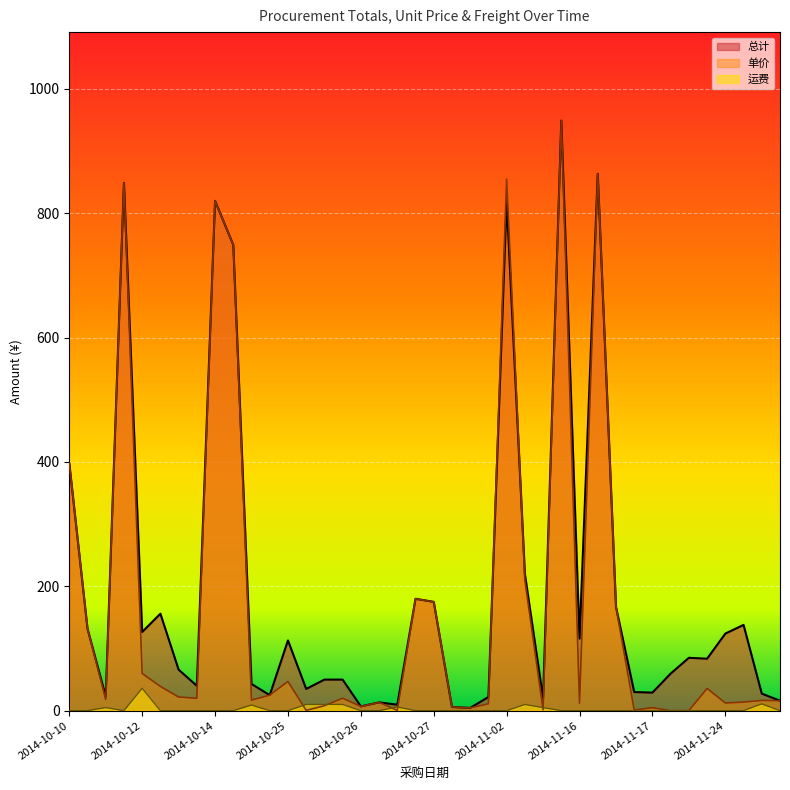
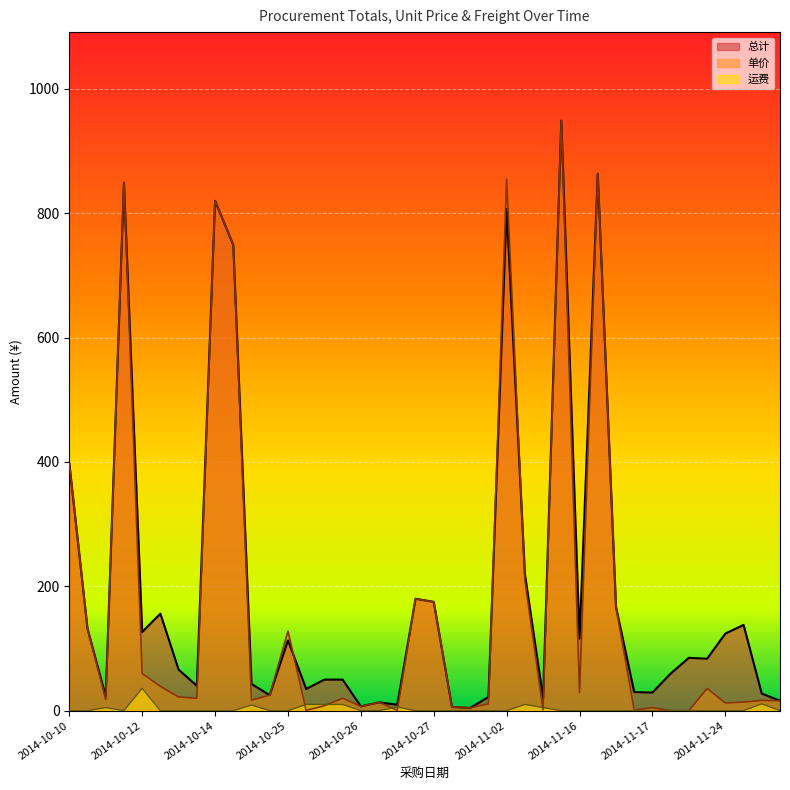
单价, 2014-10-25: 50 -> 130
总计, 2014-11-02: 820 -> 810
单价, 2014-11-16: 10 -> 30
